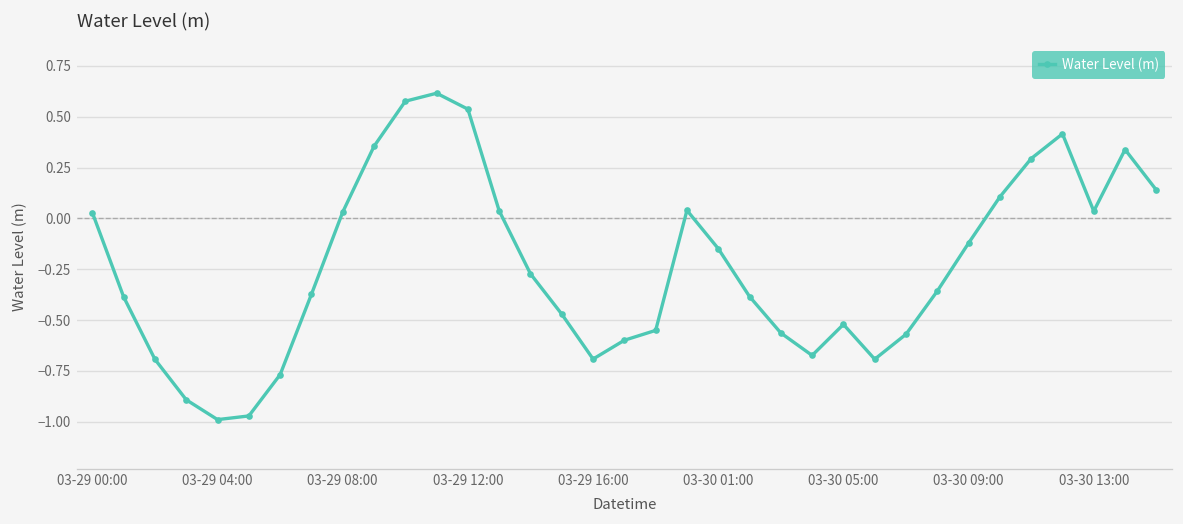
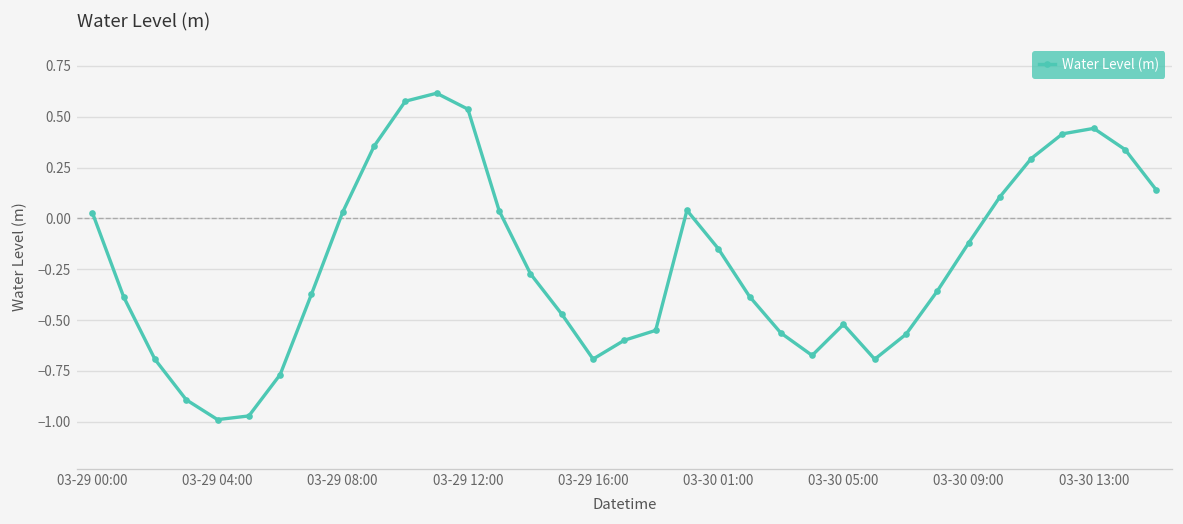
03-30 13:00: 0.04 -> 0.44
